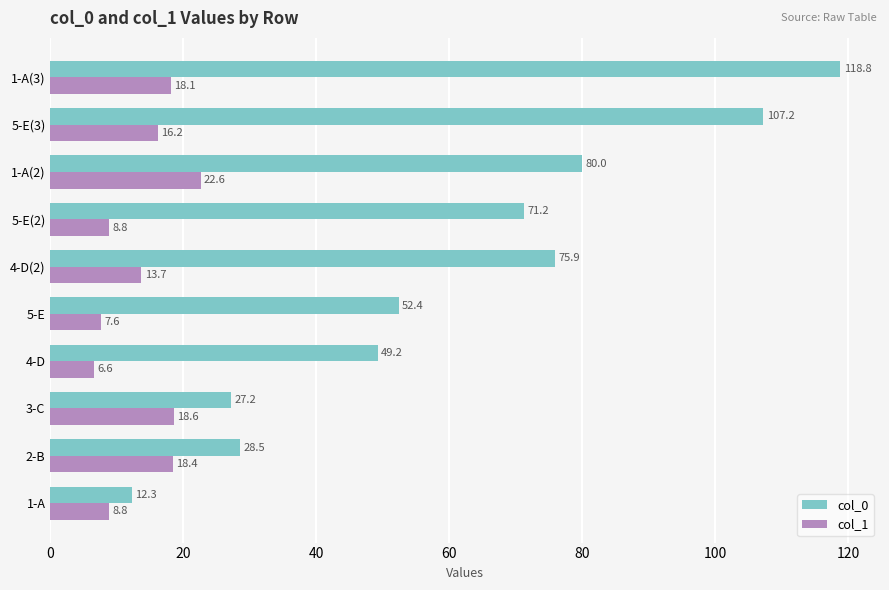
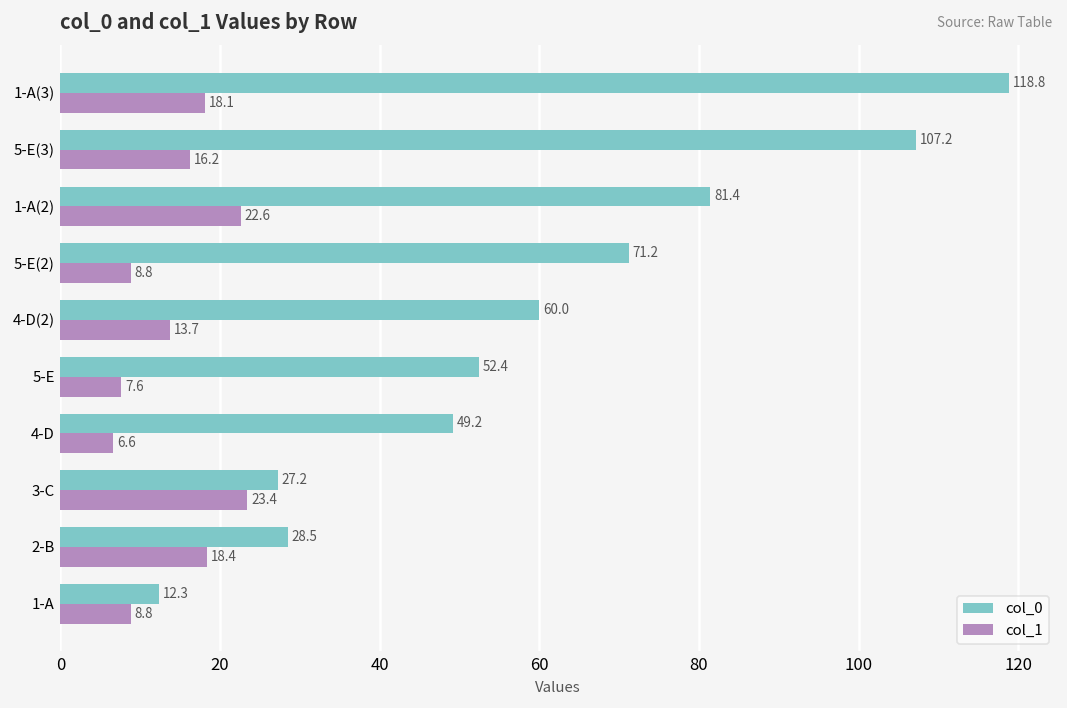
col_0, 1-A(2): 80.0 -> 81.4
col_0, 4-D(2): 75.9 -> 60.0
col_1, 3-C: 18.6 -> 23.4
